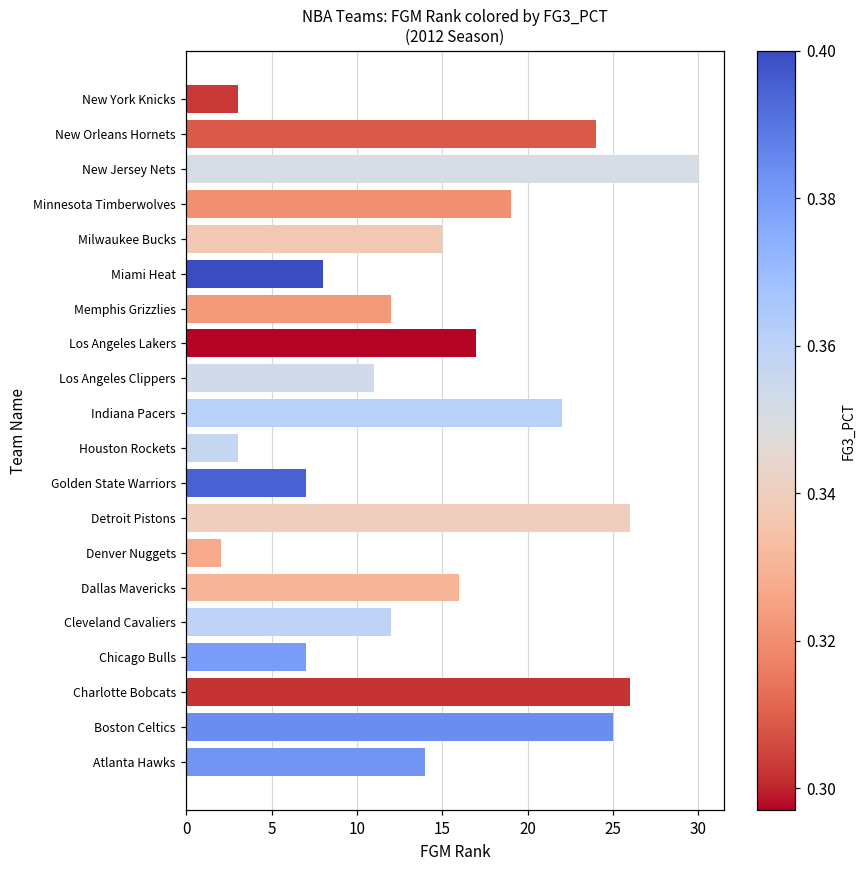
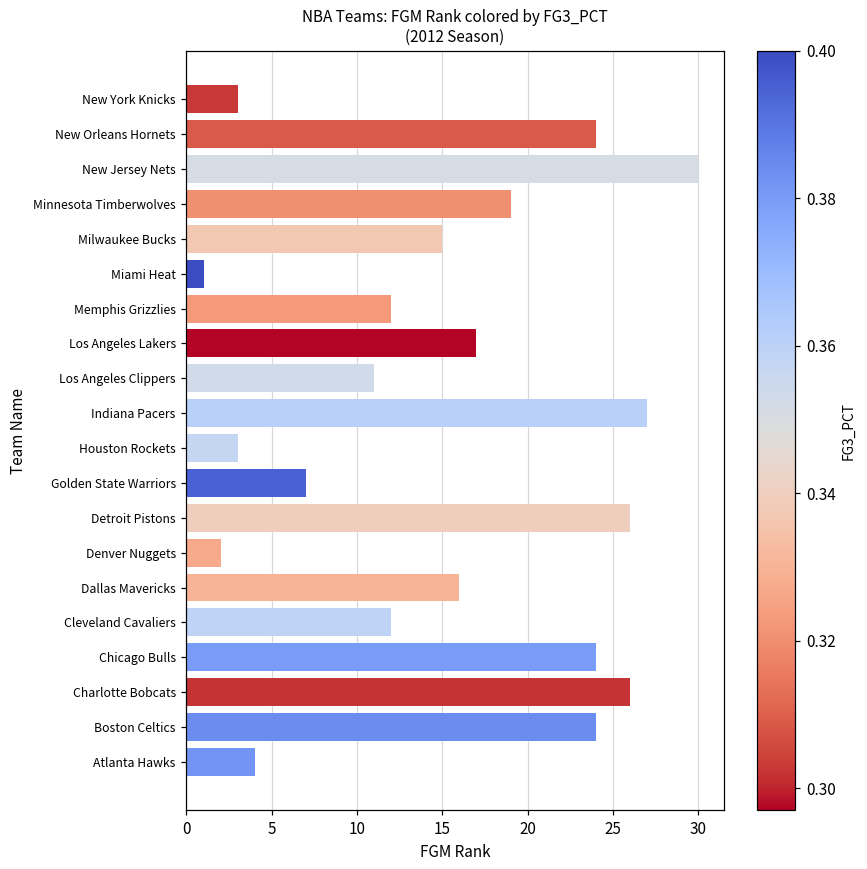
Miami Heat: 8 -> 1
Indiana Pacers: 22 -> 27
Chicago Bulls: 7 -> 24
Boston Celtics: 25 -> 24
Atlanta Hawks: 14 -> 4
